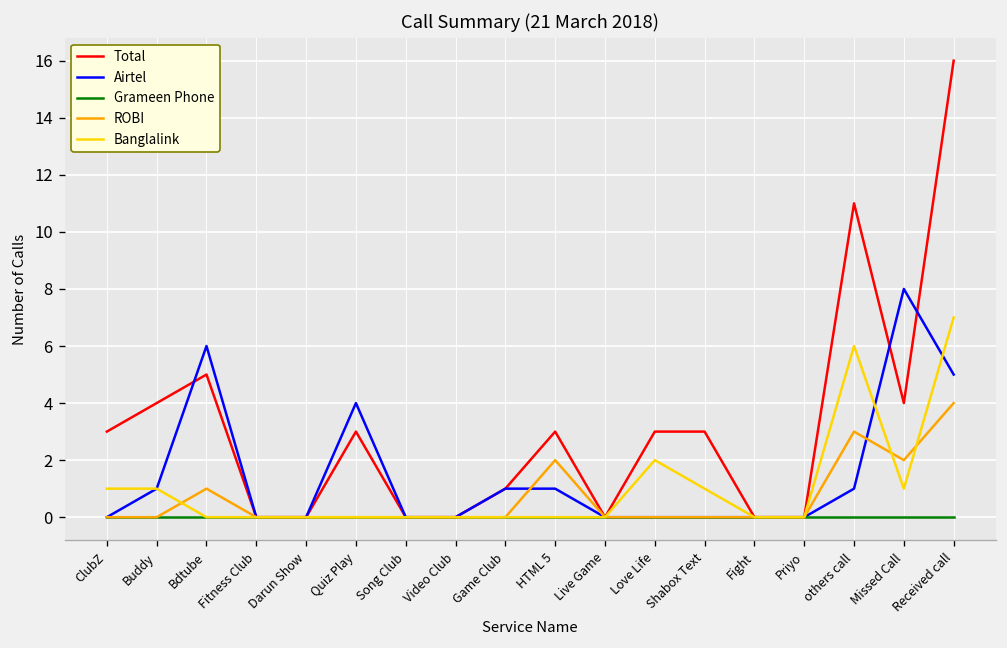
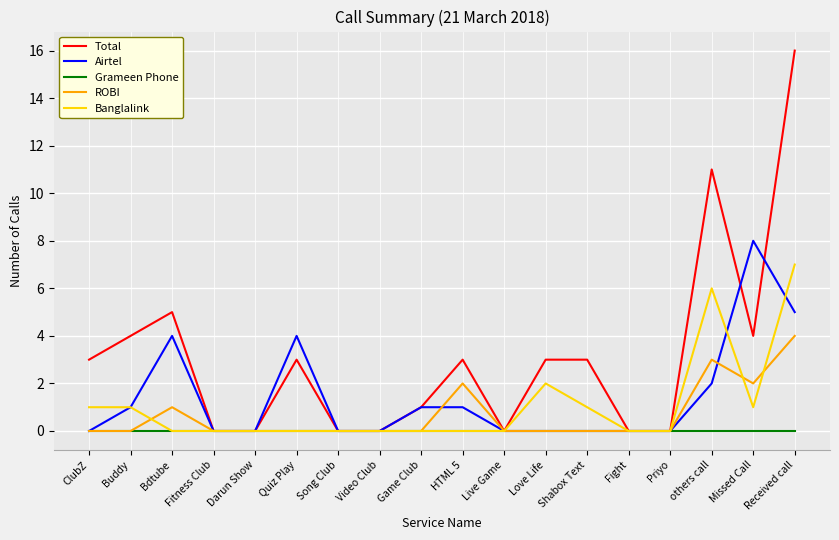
Airtel, Bdtube: 6 -> 4
Airtel, others call: 1 -> 2
